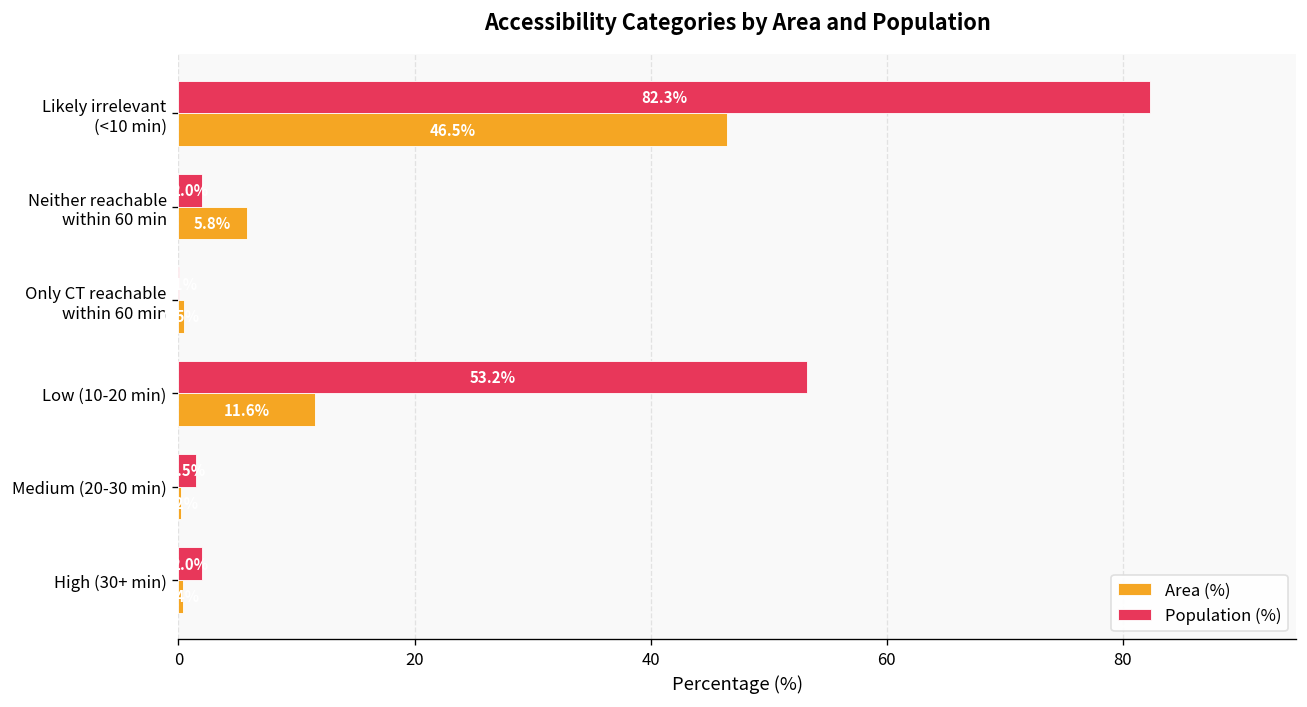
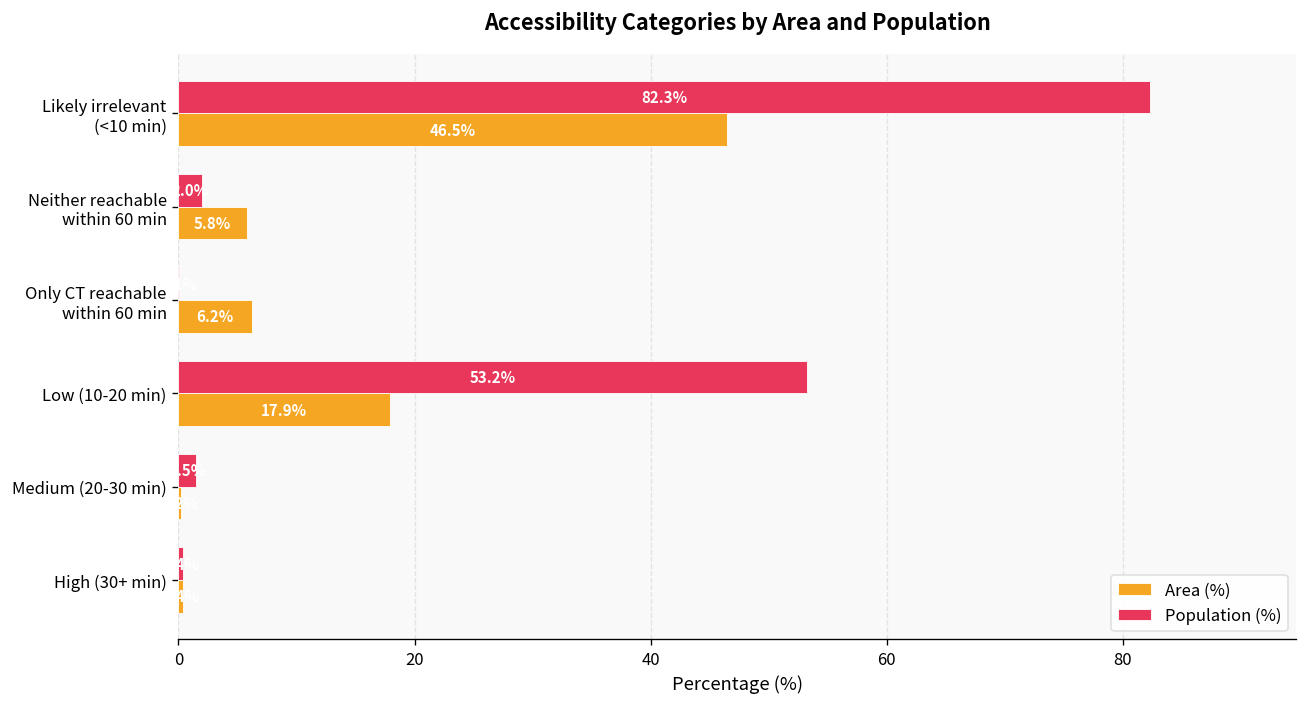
Area (%), Only CT reachable within 60 min: 1 -> 6
Area (%), Low (10-20 min): 11.6% -> 17.9%
Population (%), High (30+ min): 2 -> 0
